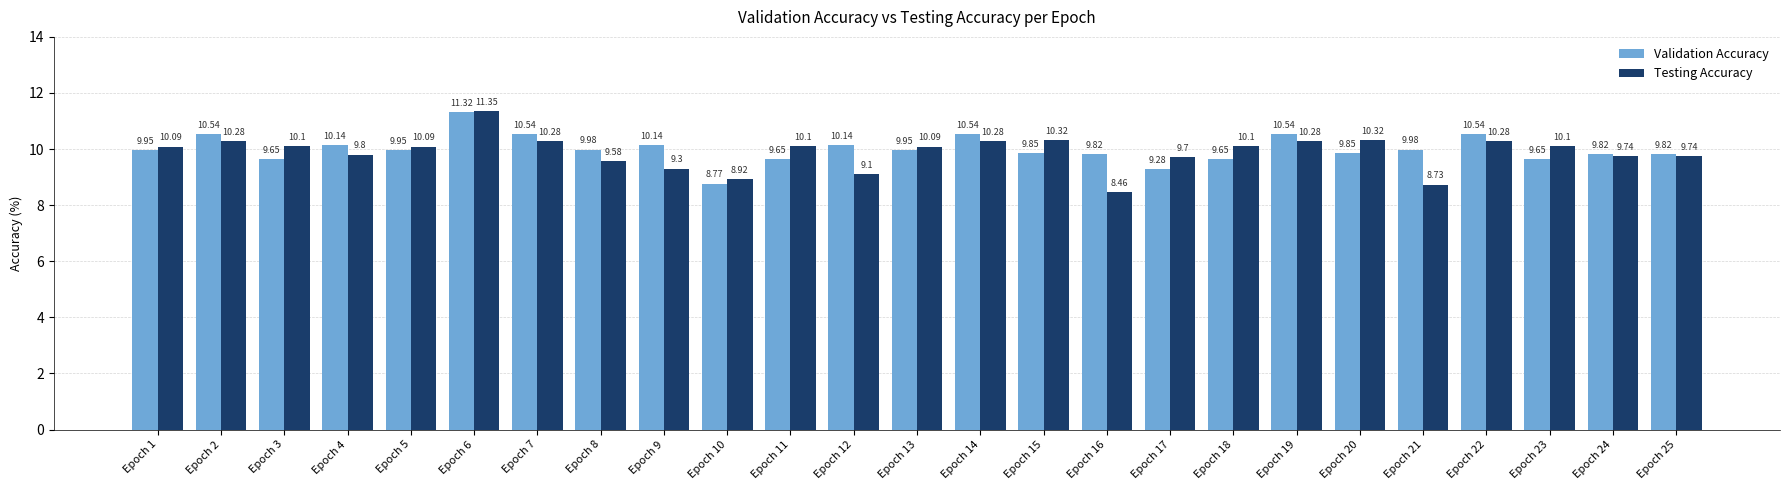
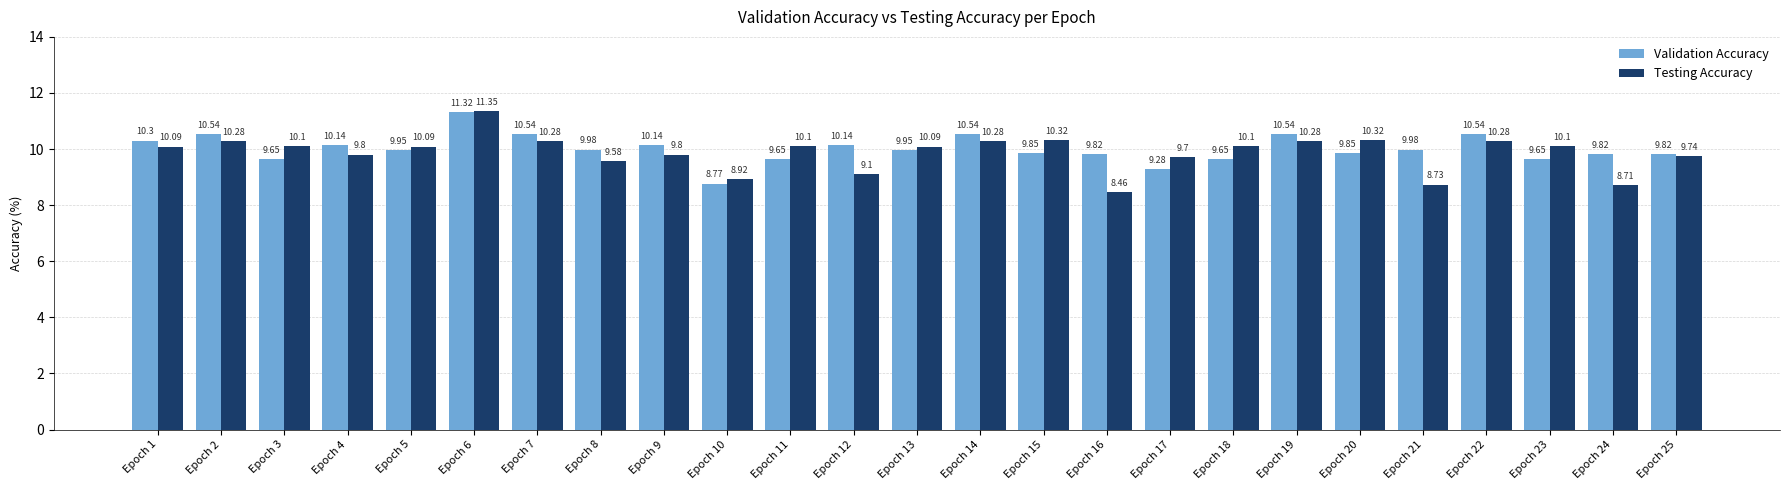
Validation Accuracy, Epoch 1: 9.95 -> 10.3
Testing Accuracy, Epoch 9: 9.3 -> 9.8
Testing Accuracy, Epoch 24: 9.74 -> 8.71
